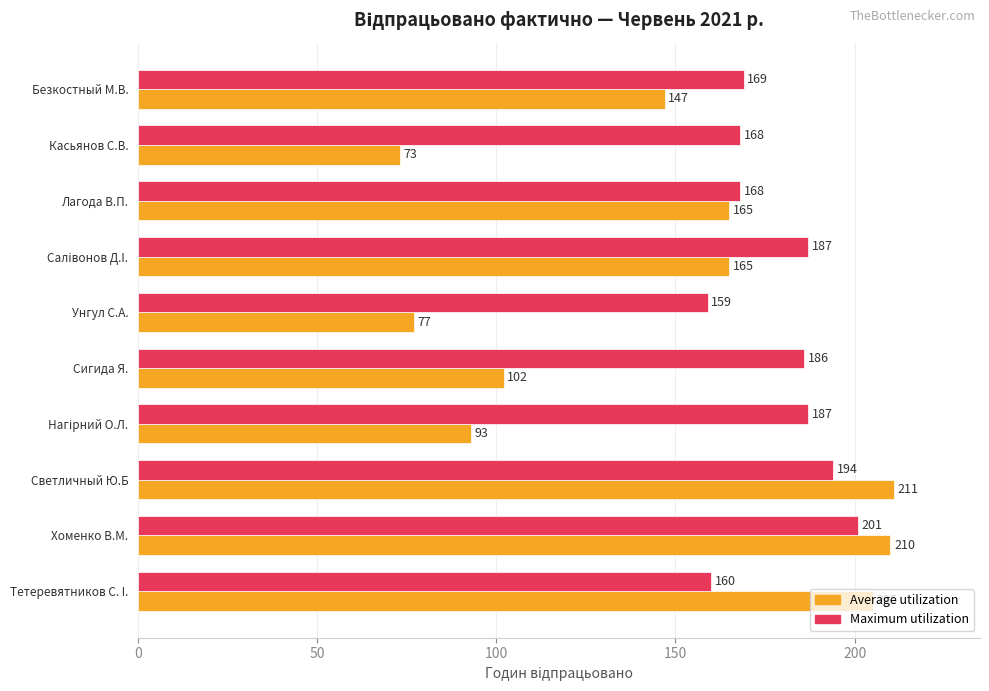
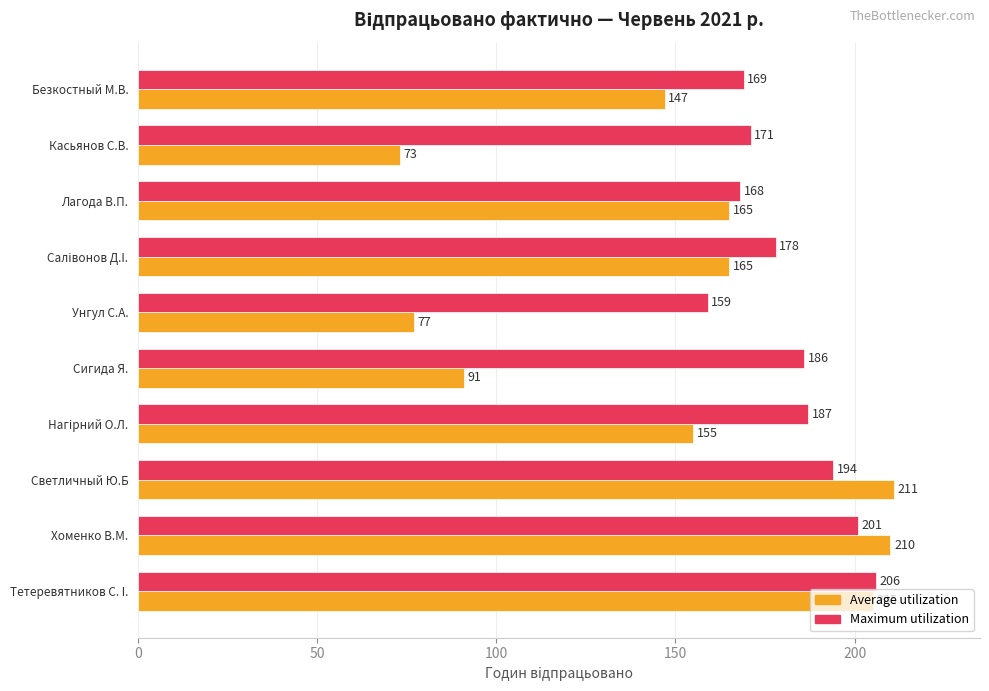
Maximum utilization, Касьянов С.В.: 168 -> 171
Maximum utilization, Салівонов Д.І.: 187 -> 178
Average utilization, Сигида Я.: 102 -> 91
Average utilization, Нагірний О.Л.: 93 -> 155
Maximum utilization, Тетеревятников С. І.: 160 -> 206
